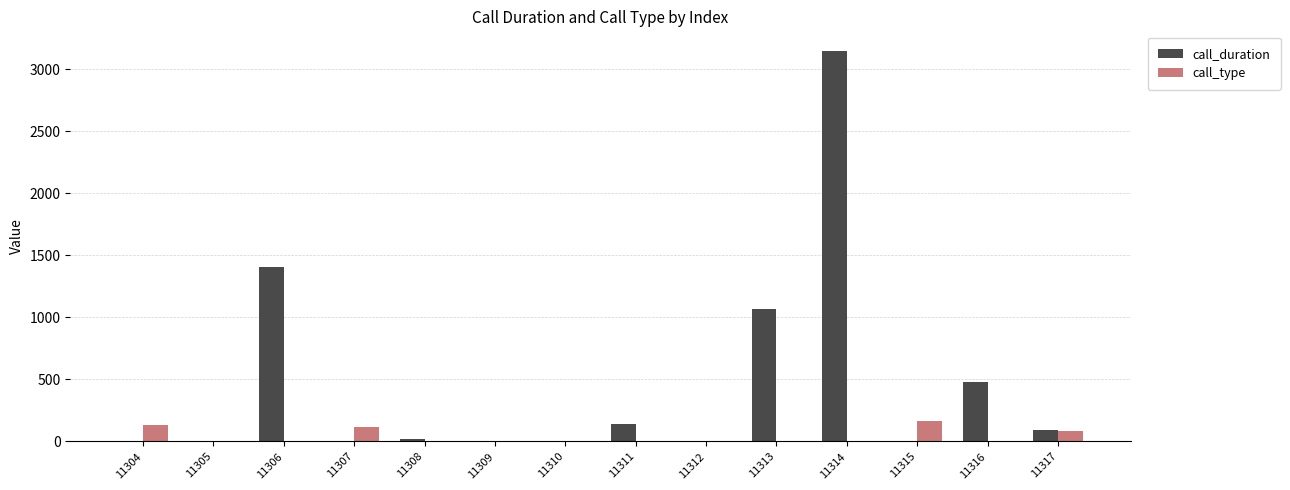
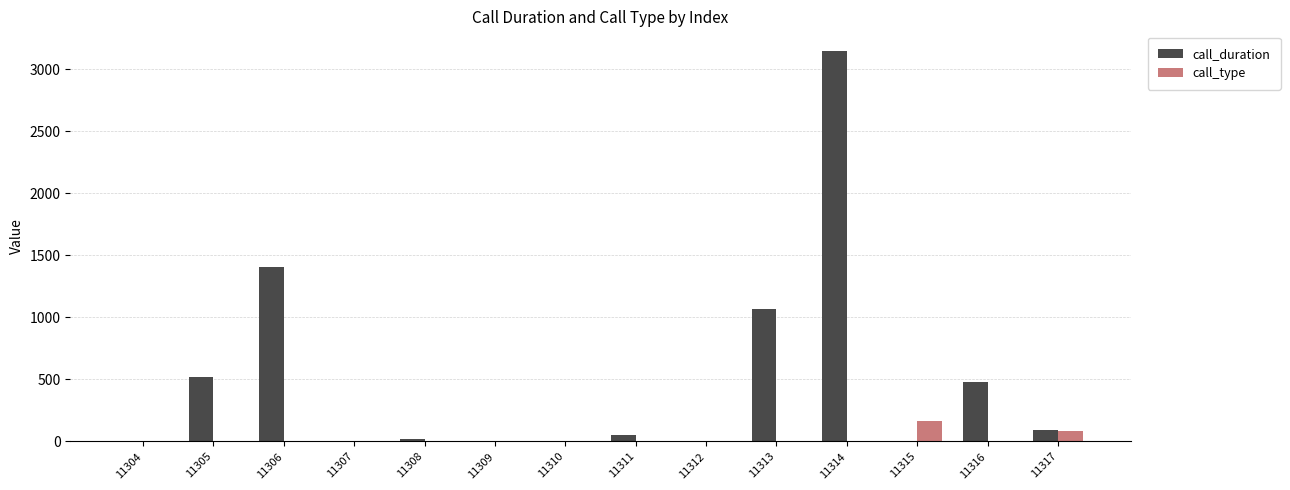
call_type, 11304: 130 -> 0
call_duration, 11305: 0 -> 520
call_type, 11307: 110 -> 0
call_duration, 11311: 140 -> 60
